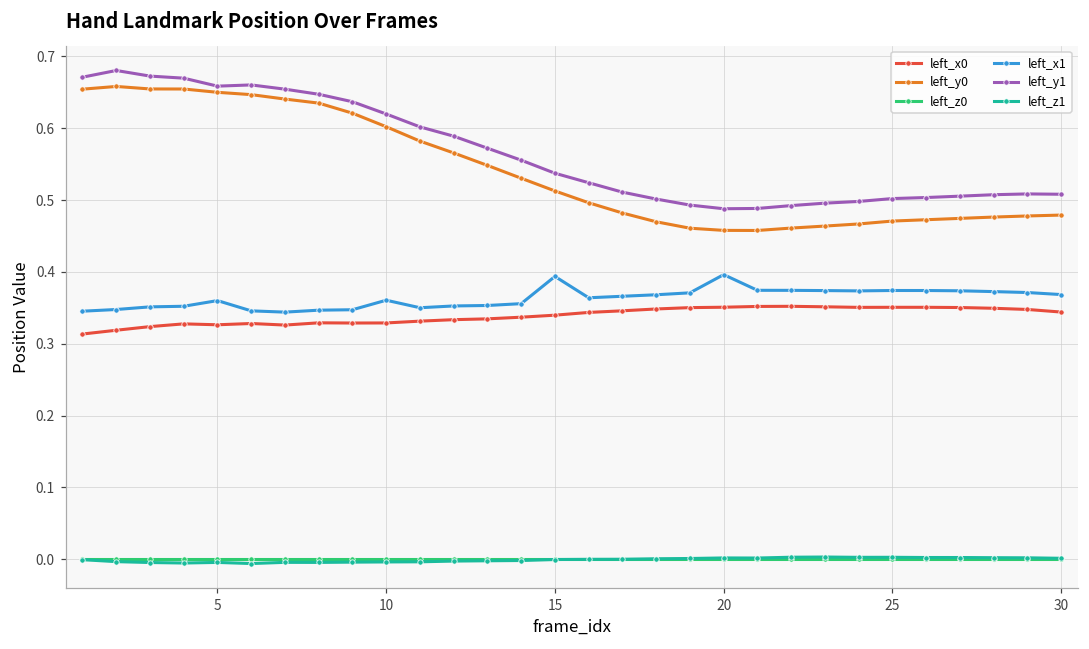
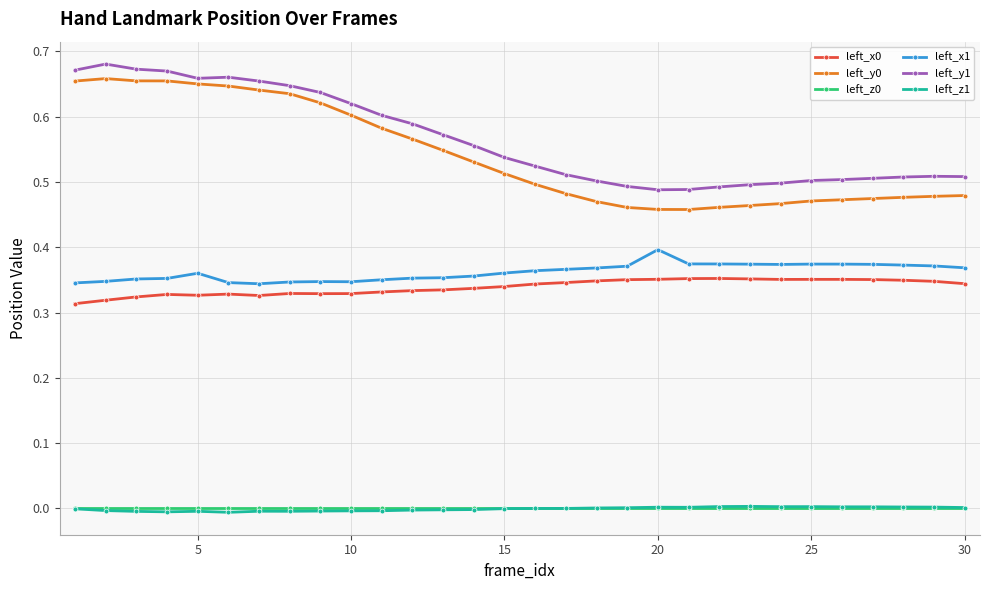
left_x1, 10: 0.36 -> 0.35
left_x1, 15: 0.39 -> 0.36
